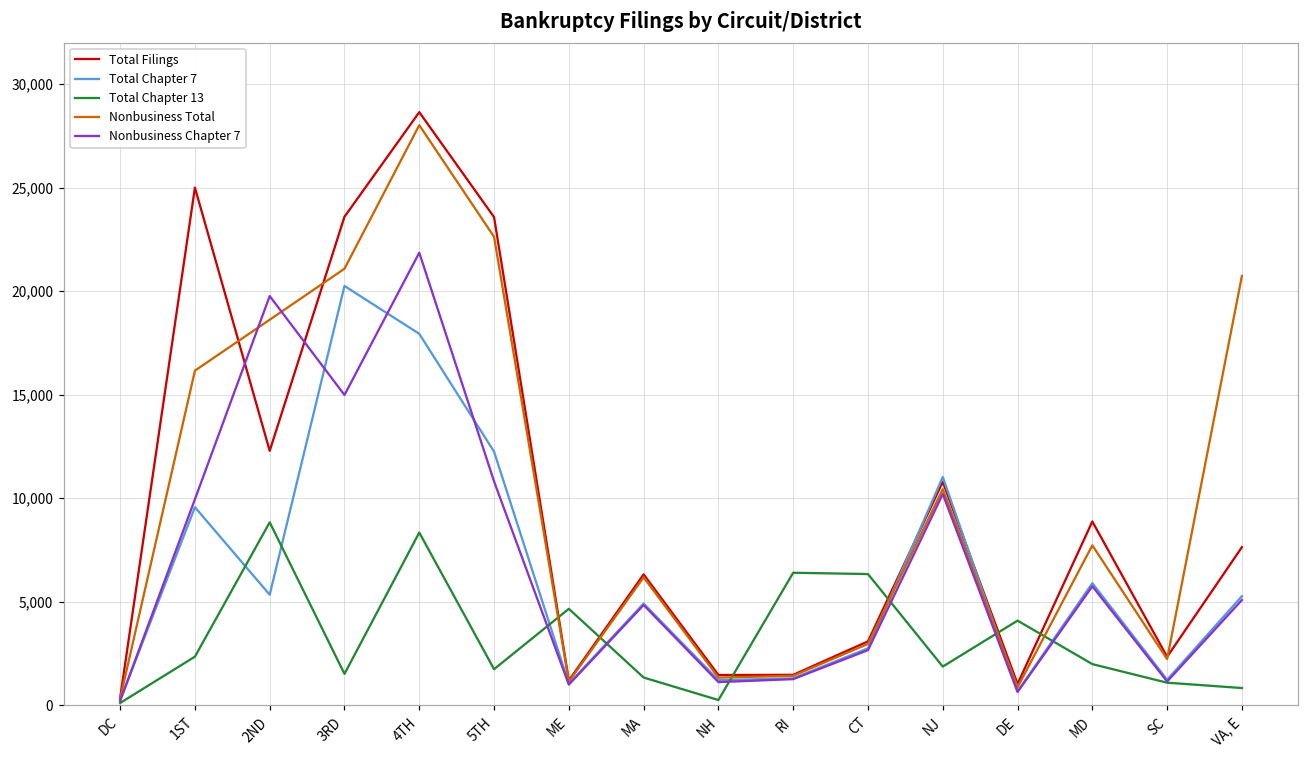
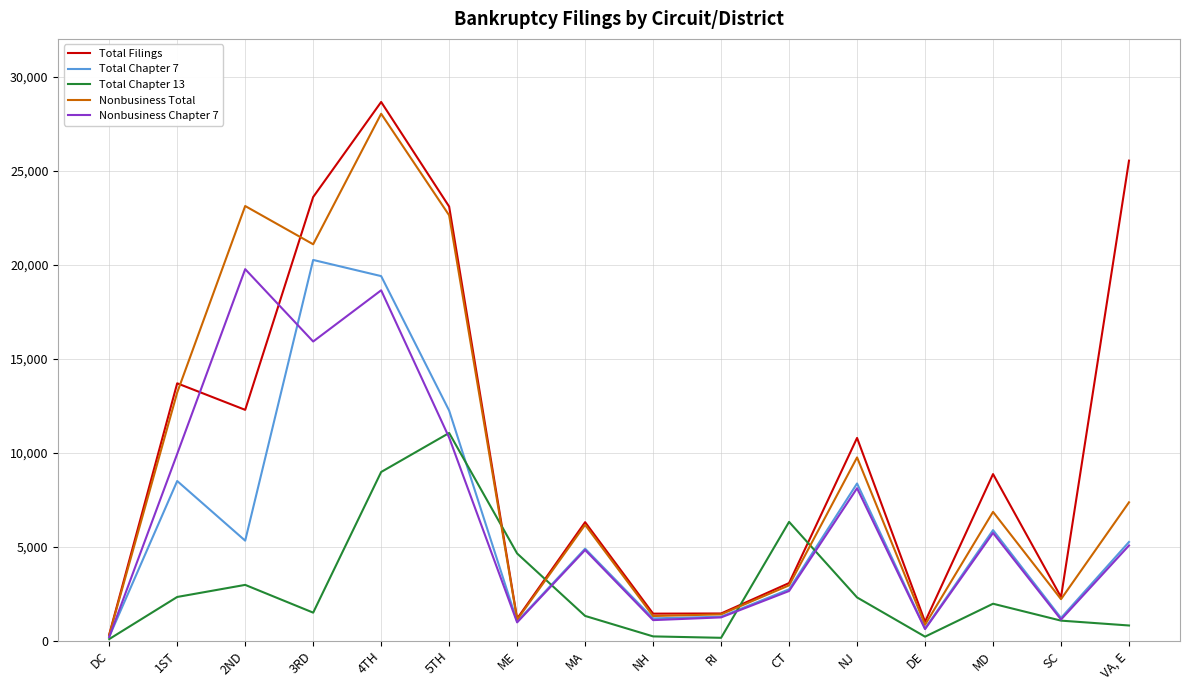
Total Filings, 1ST: 25,000 -> 13,700
Total Chapter 7, 1ST: 9,600 -> 8,500
Nonbusiness Total, 1ST: 16,200 -> 13,200
Total Chapter 13, 2ND: 8,800 -> 3,000
Nonbusiness Total, 2ND: 18,600 -> 23,100
Nonbusiness Chapter 7, 3RD: 15,000 -> 15,900
Total Chapter 7, 4TH: 17,900 -> 19,400
Total Chapter 13, 4TH: 8,300 -> 9,000
Nonbusiness Chapter 7, 4TH: 21,900 -> 18,600
Total Filings, 5TH: 23,600 -> 23,100
Total Chapter 13, 5TH: 1,700 -> 11,100
Total Chapter 13, RI: 6,400 -> 200
Total Chapter 7, NJ: 11,000 -> 8,400
Total Chapter 13, NJ: 1,900 -> 2,300
Nonbusiness Total, NJ: 10,400 -> 9,800
Nonbusiness Chapter 7, NJ: 10,200 -> 8,100
Total Chapter 13, DE: 4,100 -> 200
Nonbusiness Total, MD: 7,700 -> 6,900
Total Filings, VA, E: 7,600 -> 25,500
Nonbusiness Total, VA, E: 20,700 -> 7,400
